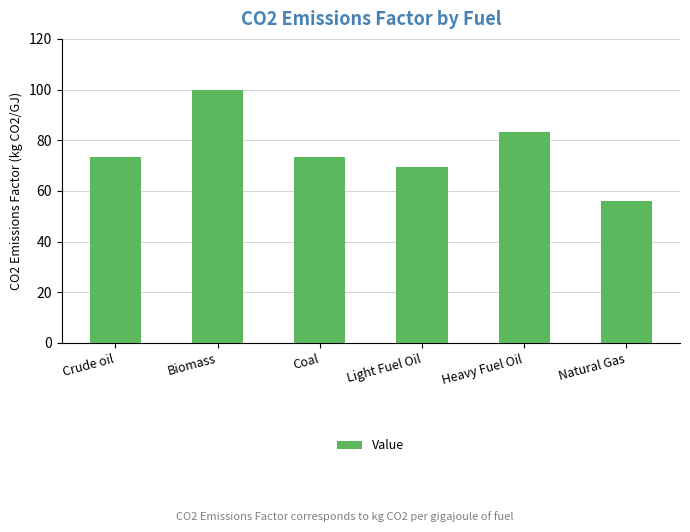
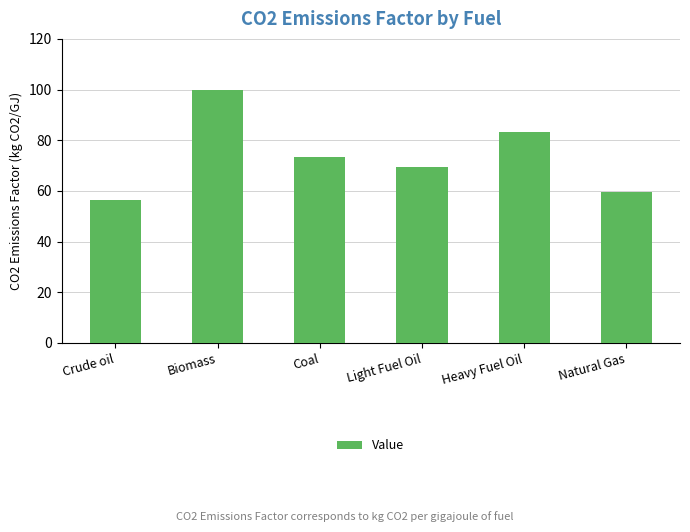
Crude oil: 73 -> 56
Natural Gas: 56 -> 60
